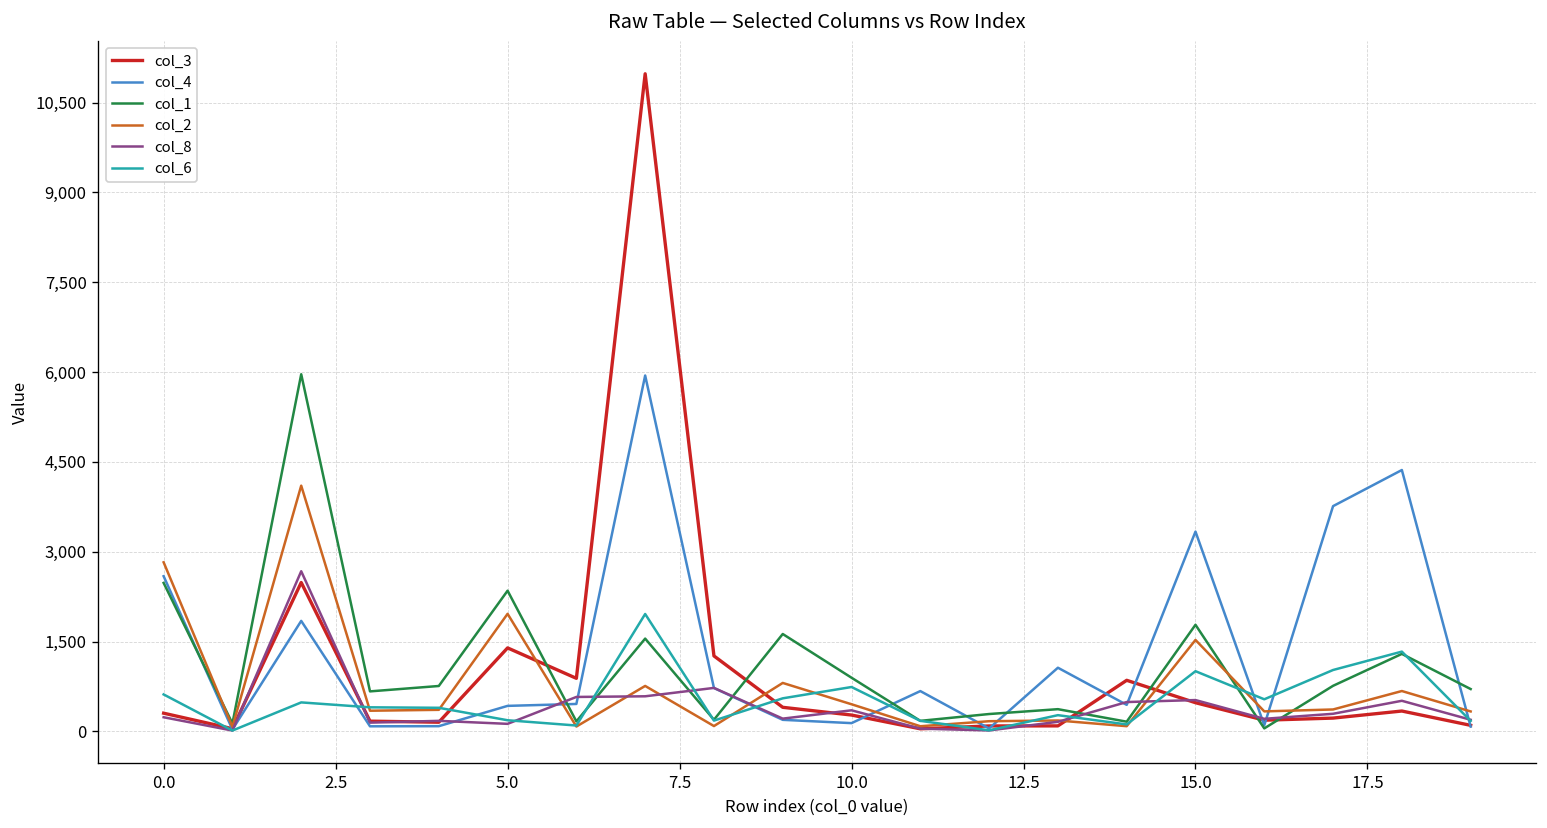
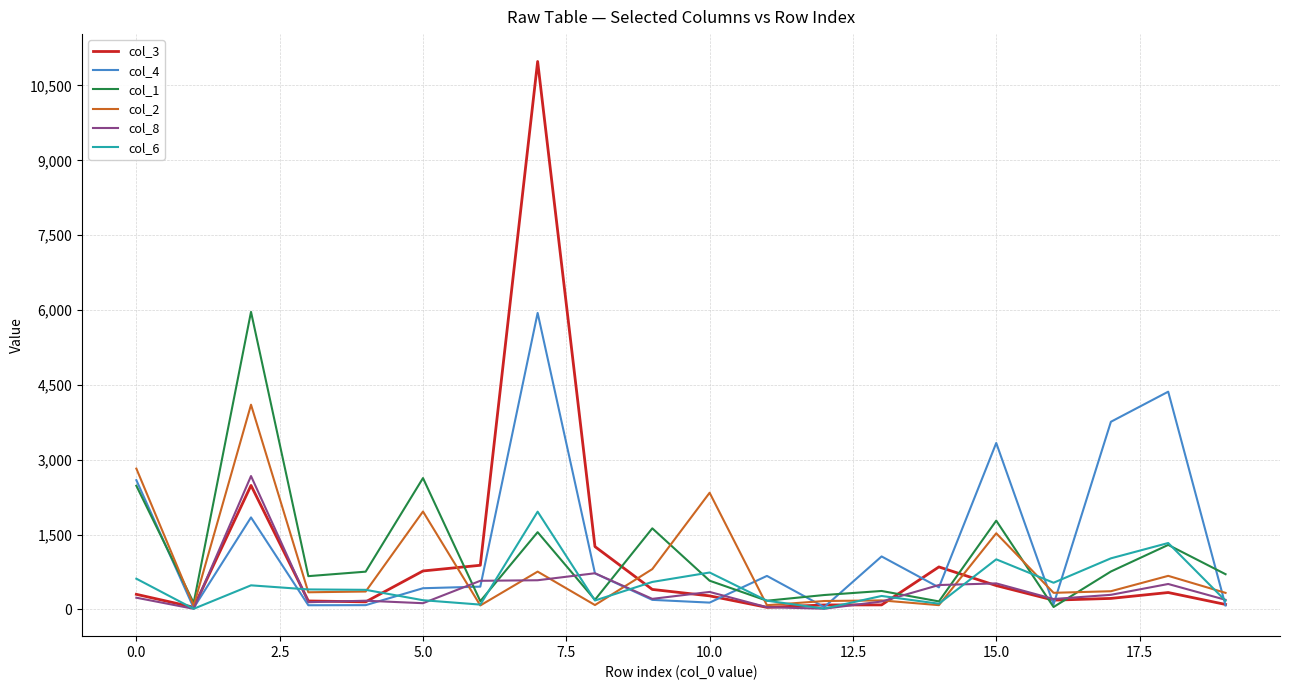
col_3, 5.0: 1,400 -> 800
col_1, 5.0: 2,300 -> 2,600
col_1, 10.0: 900 -> 600
col_2, 10.0: 500 -> 2,300
